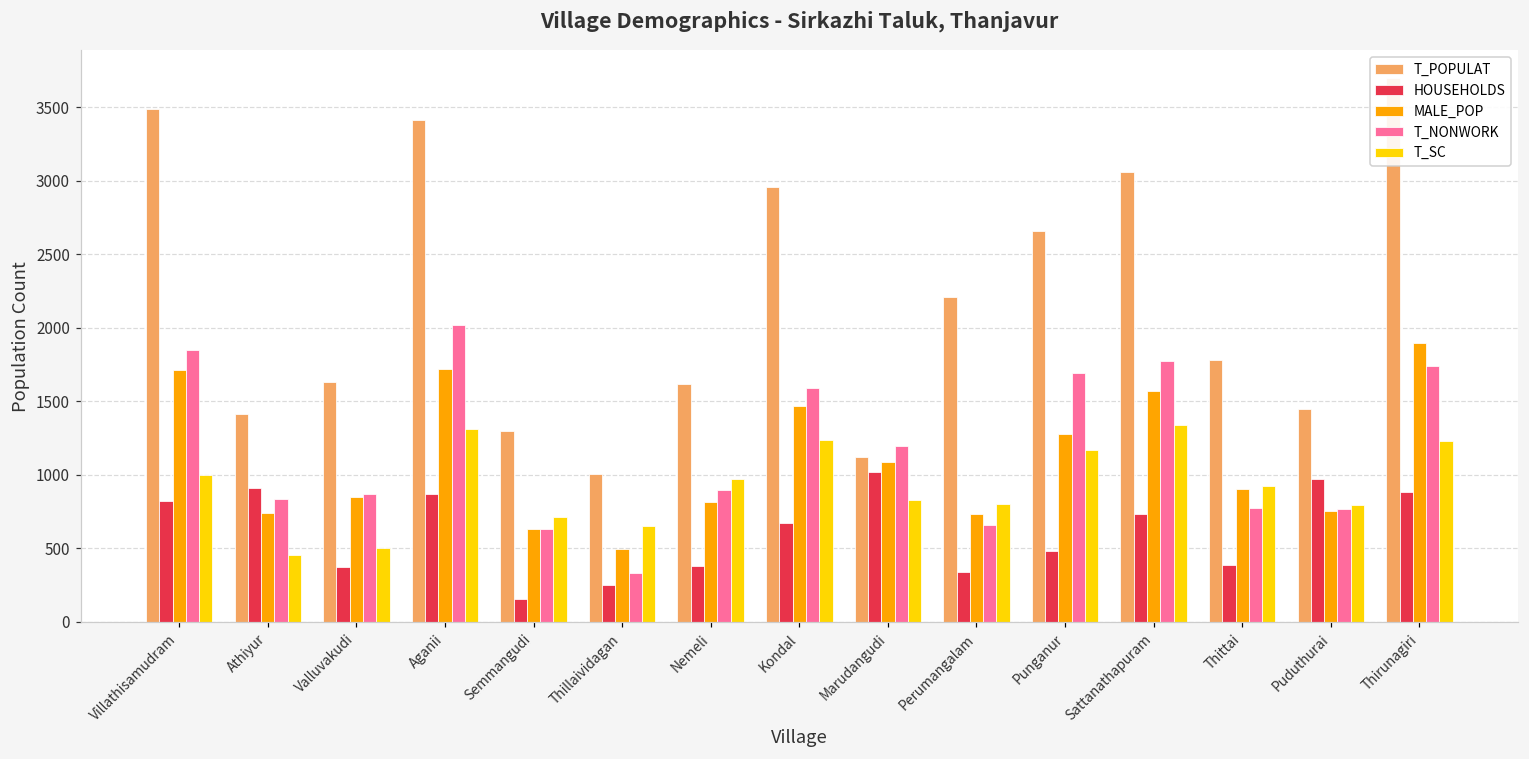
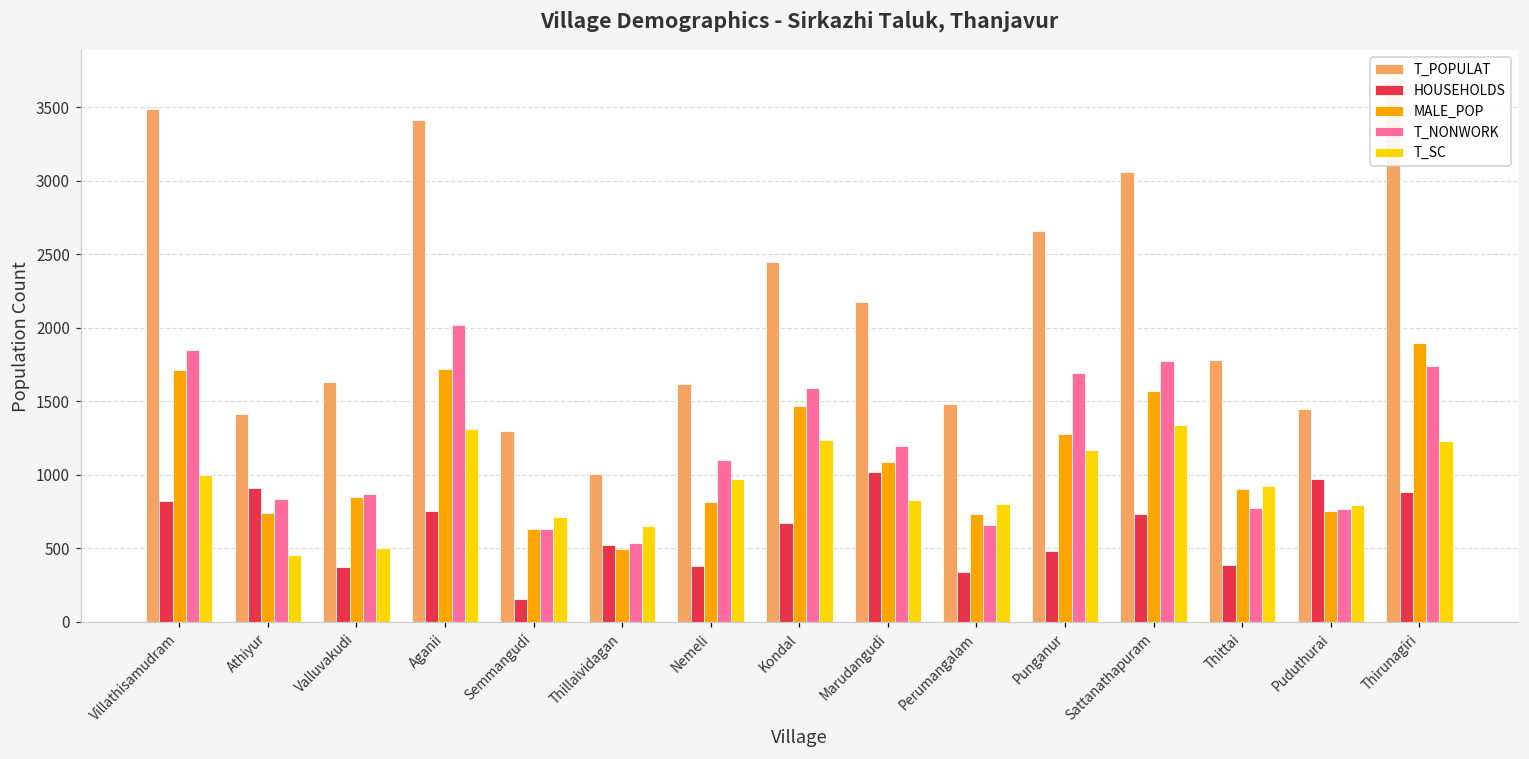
HOUSEHOLDS, Aganii: 870 -> 750
HOUSEHOLDS, Thillaividagan: 250 -> 530
T_NONWORK, Thillaividagan: 330 -> 530
T_NONWORK, Nemeli: 900 -> 1100
T_POPULAT, Kondal: 2960 -> 2440
T_POPULAT, Marudangudi: 1120 -> 2170
T_POPULAT, Perumangalam: 2210 -> 1480
